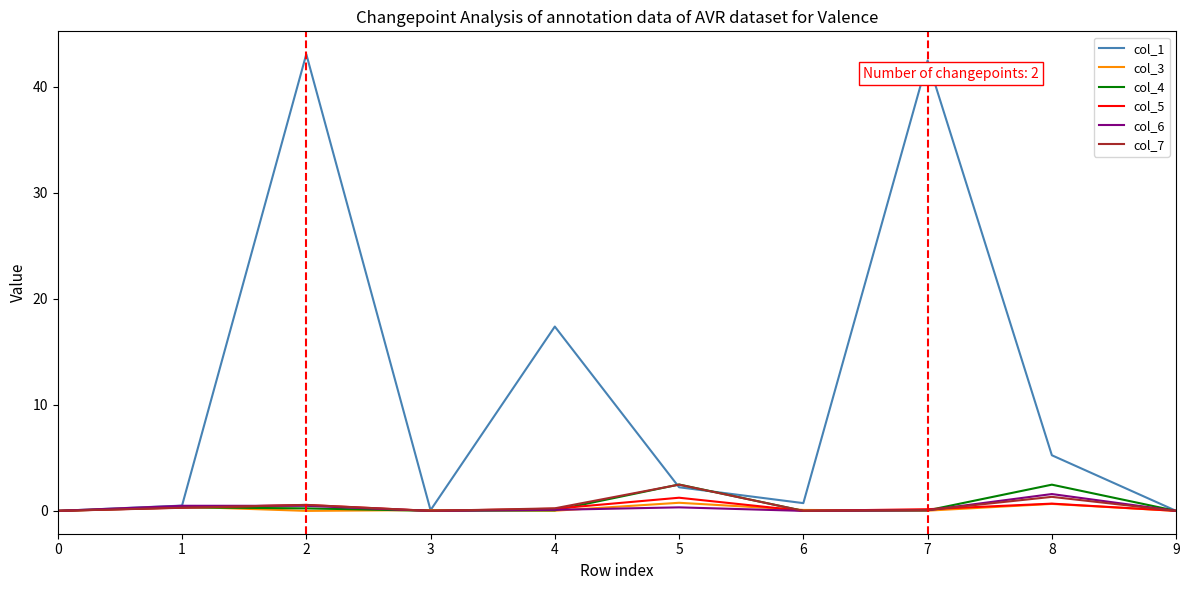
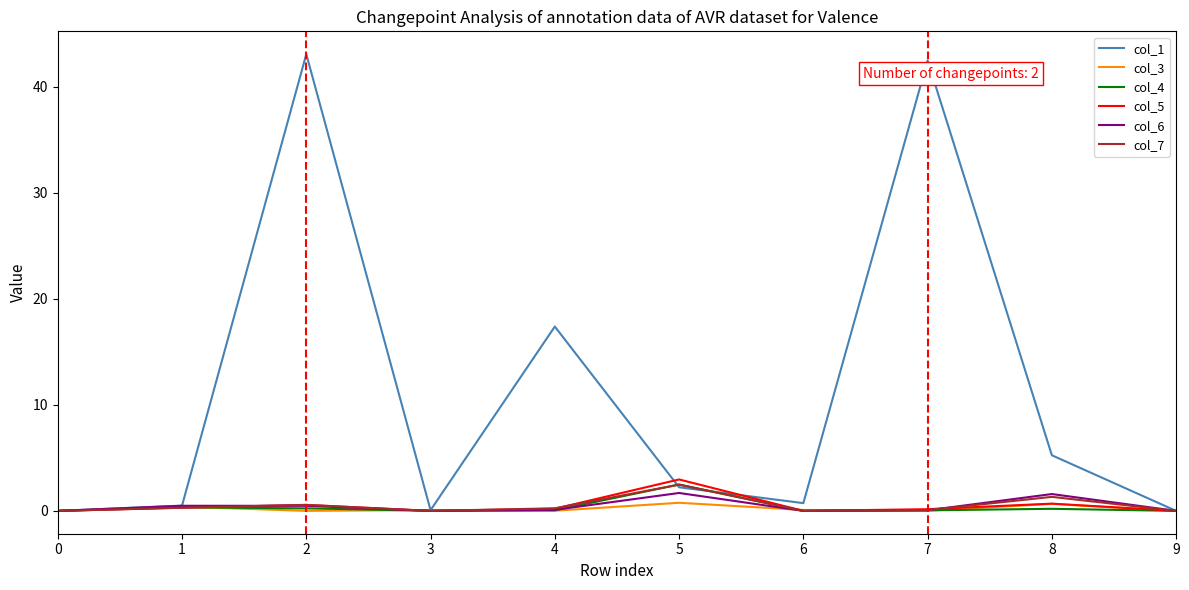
col_5, 5: 1.2 -> 3.0
col_6, 5: 0.3 -> 1.7
col_4, 8: 2.5 -> 0.2
